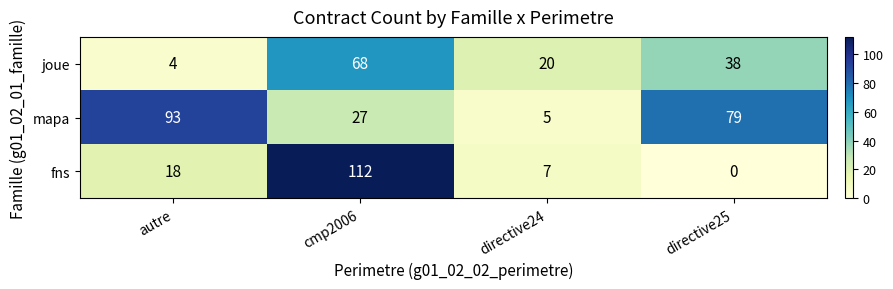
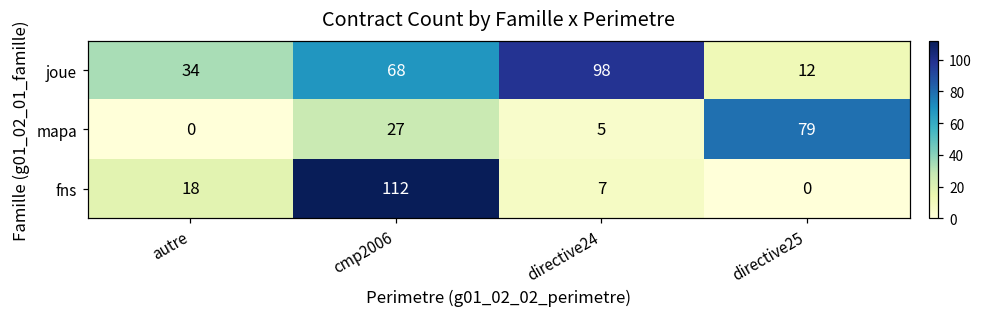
joue, autre: 4 -> 34
joue, directive24: 20 -> 98
joue, directive25: 38 -> 12
mapa, autre: 93 -> 0
